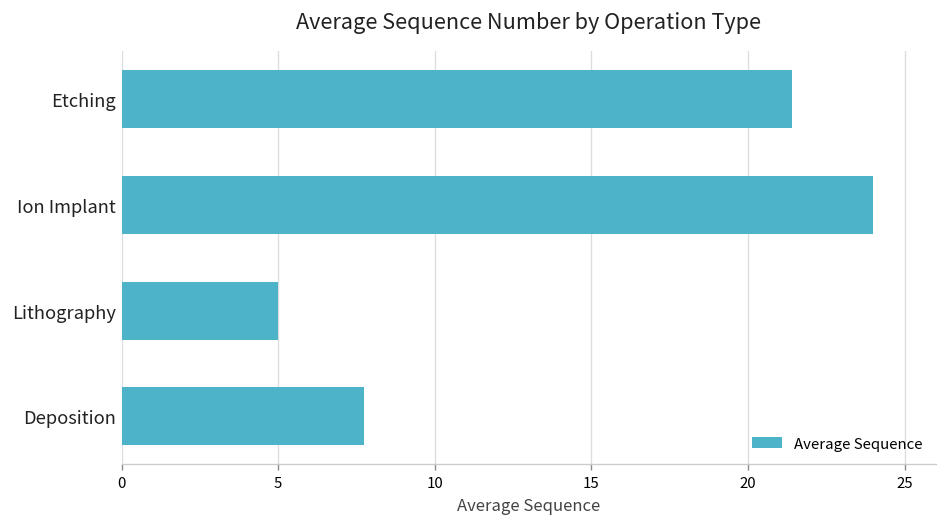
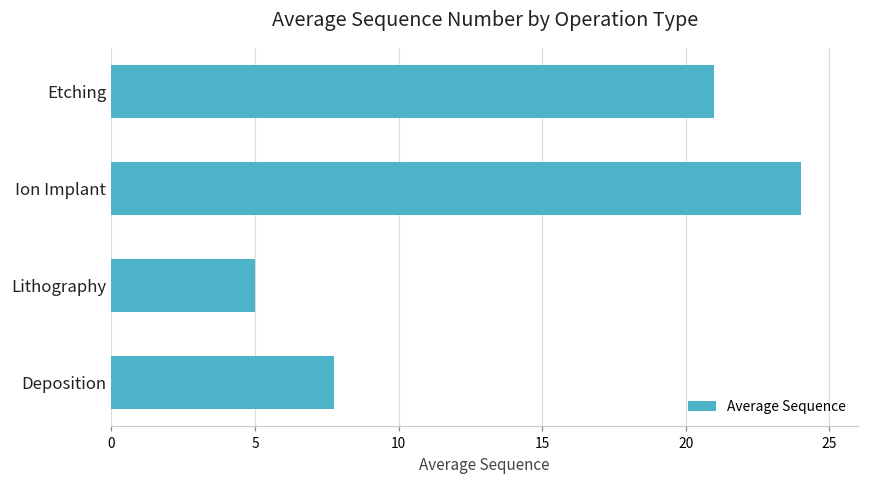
Etching: 21.4 -> 21.0
